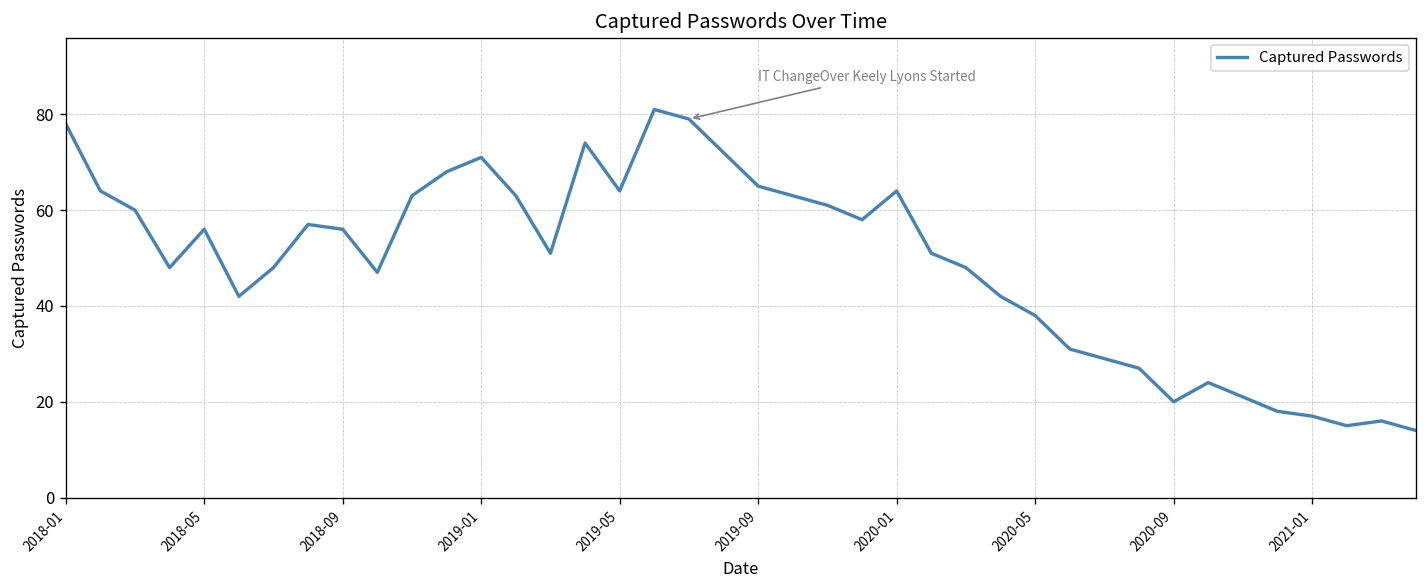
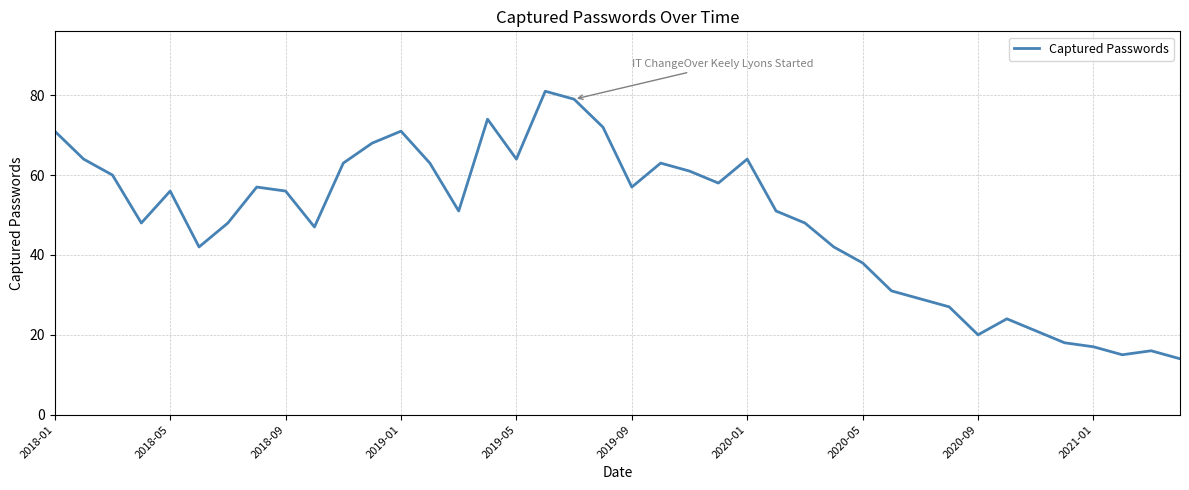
2018-01: 78 -> 71
2019-09: 65 -> 57
